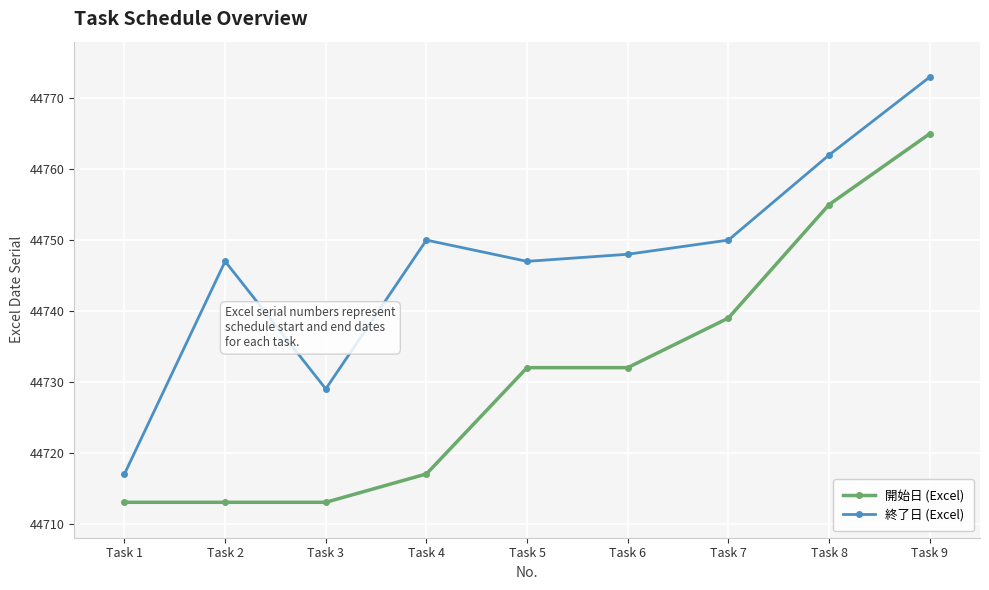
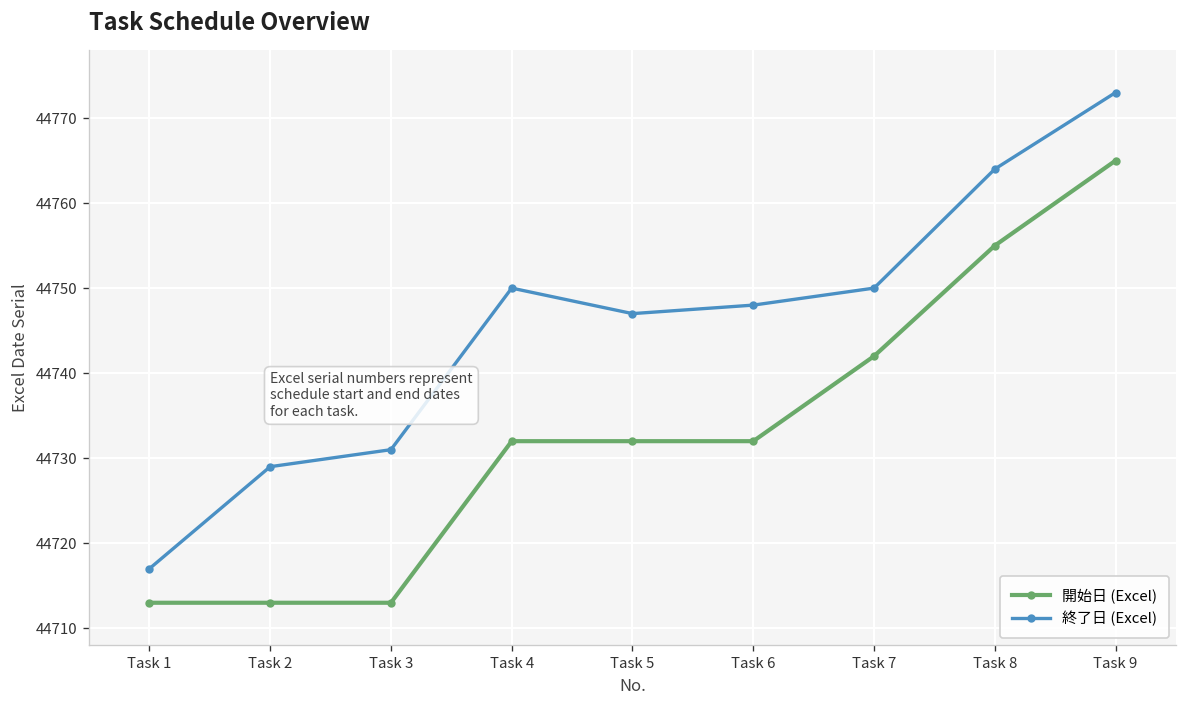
終了日 (Excel), Task 2: 44747 -> 44729
終了日 (Excel), Task 3: 44729 -> 44731
開始日 (Excel), Task 4: 44717 -> 44732
開始日 (Excel), Task 7: 44739 -> 44742
終了日 (Excel), Task 8: 44762 -> 44764
